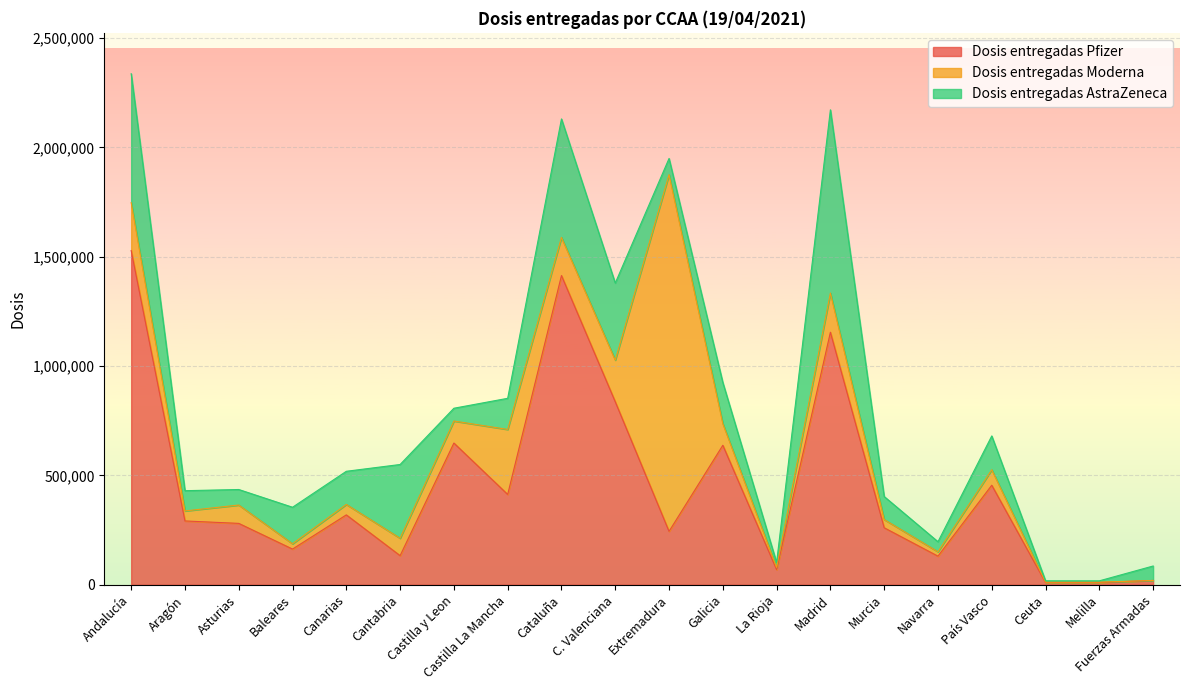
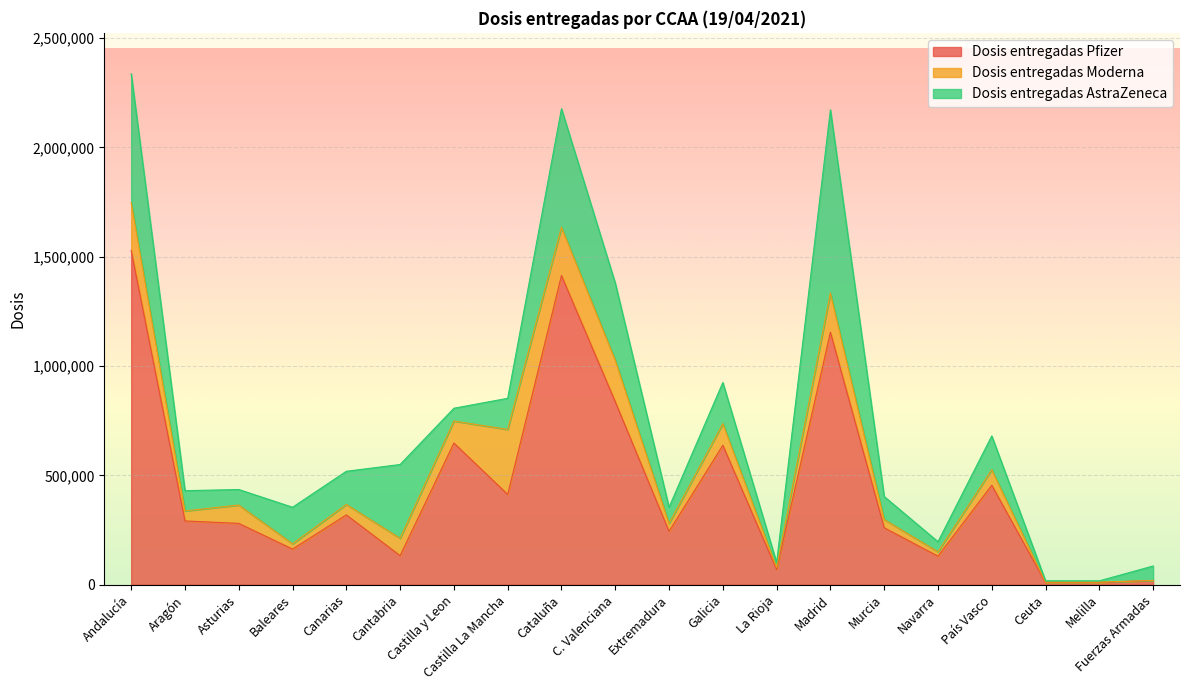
Dosis entregadas Moderna, Cataluña: 170,000 -> 220,000
Dosis entregadas Moderna, Extremadura: 1,630,000 -> 40,000
